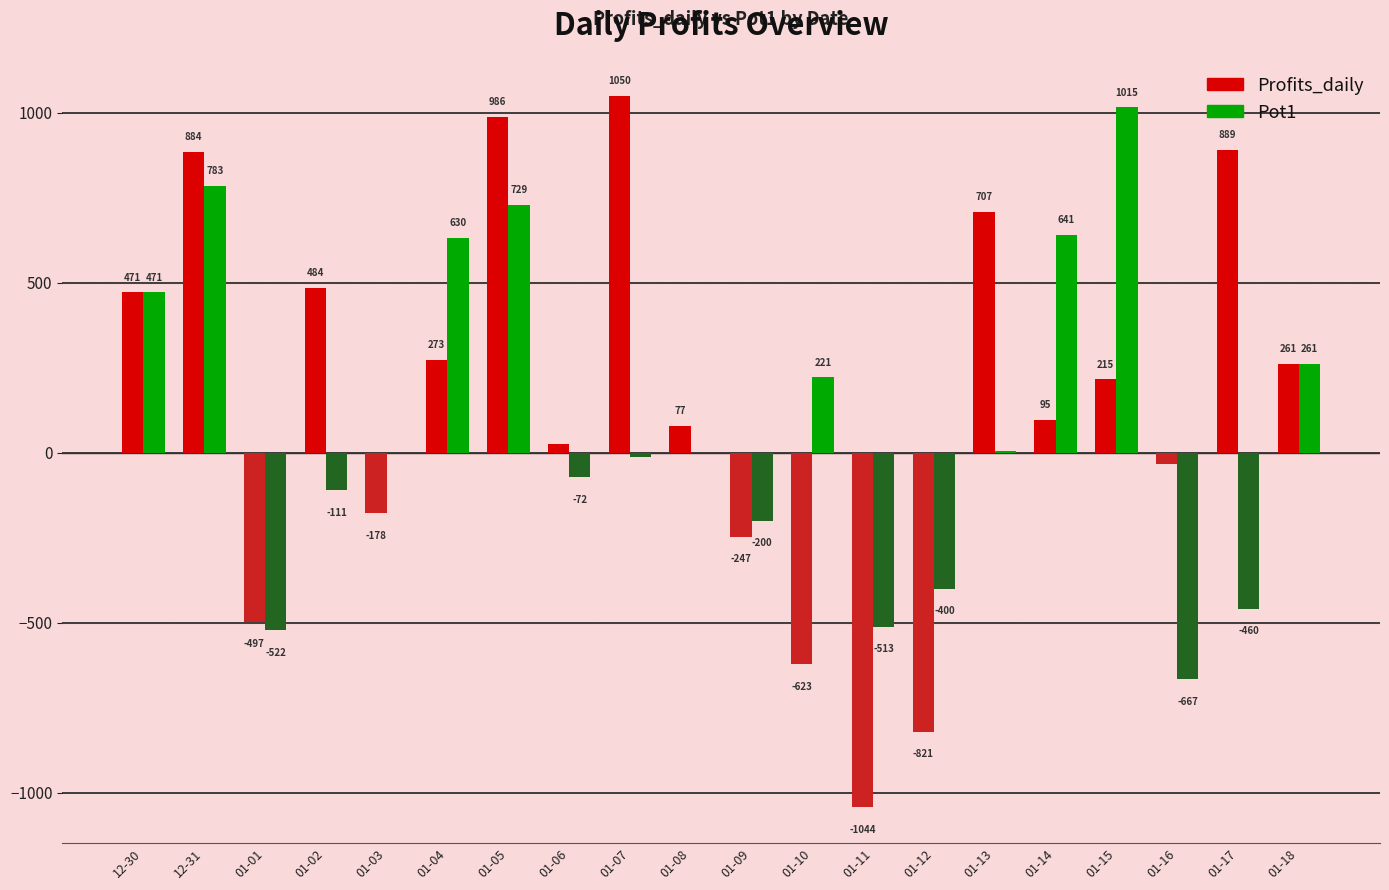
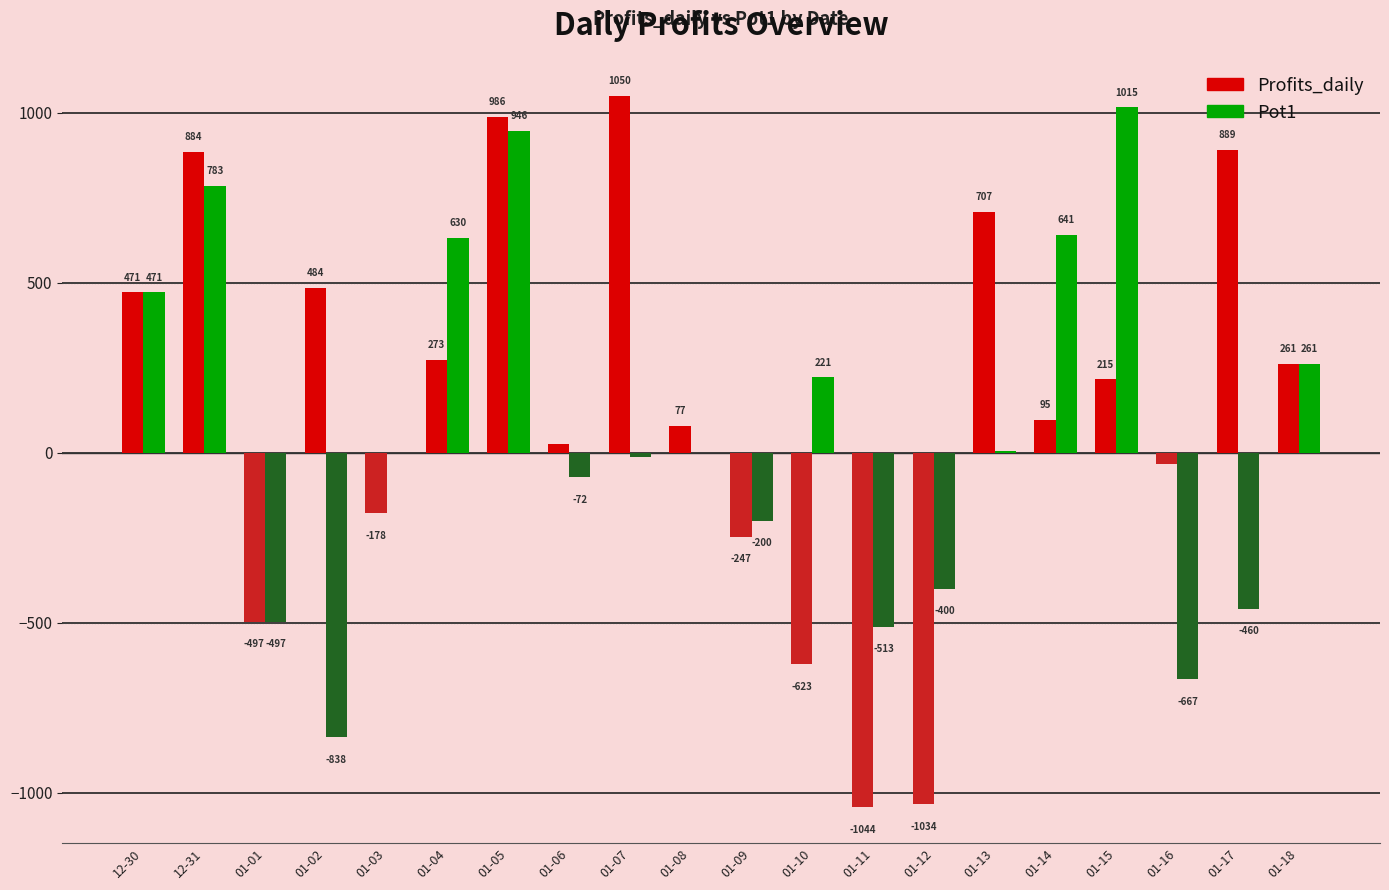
Pot1, 01-01: -522 -> -497
Pot1, 01-02: -111 -> -838
Pot1, 01-05: 729 -> 946
Profits_daily, 01-12: -821 -> -1034
